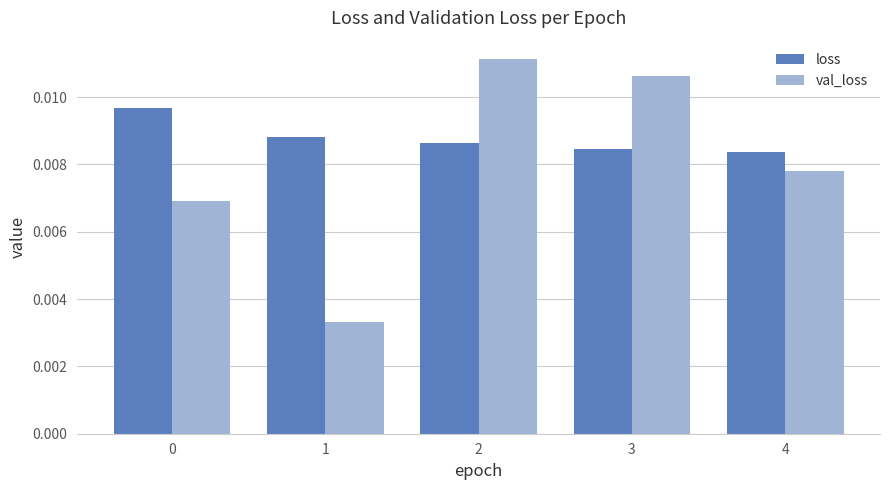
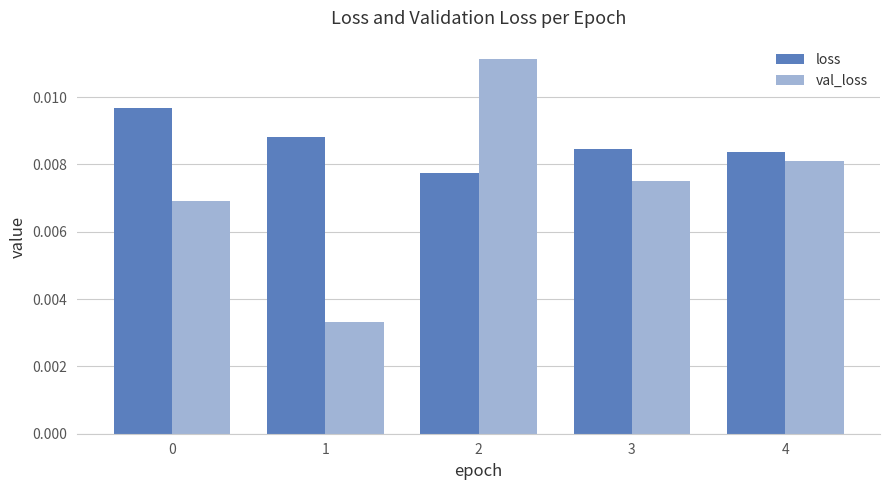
loss, 2: 0.0086 -> 0.0077
val_loss, 3: 0.0106 -> 0.0075
val_loss, 4: 0.0078 -> 0.0081
